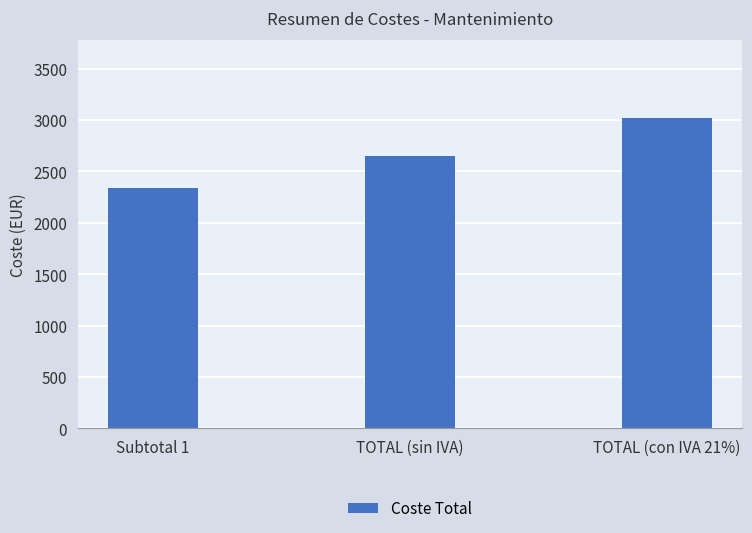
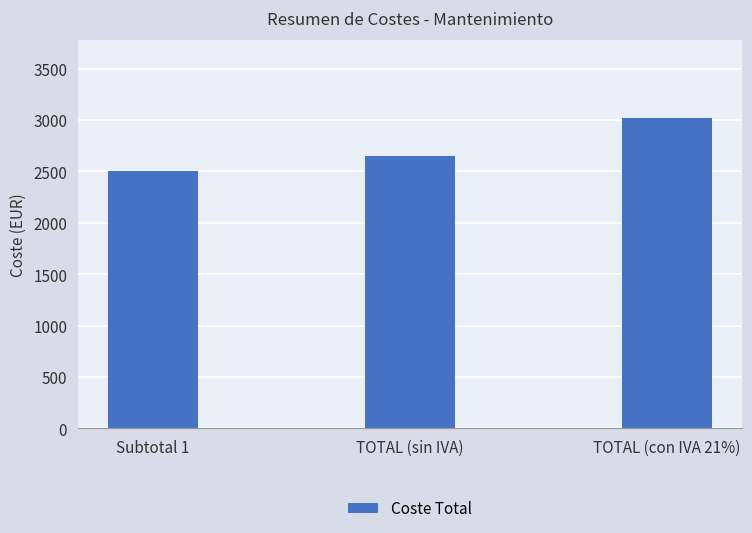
Subtotal 1: 2300 -> 2500
